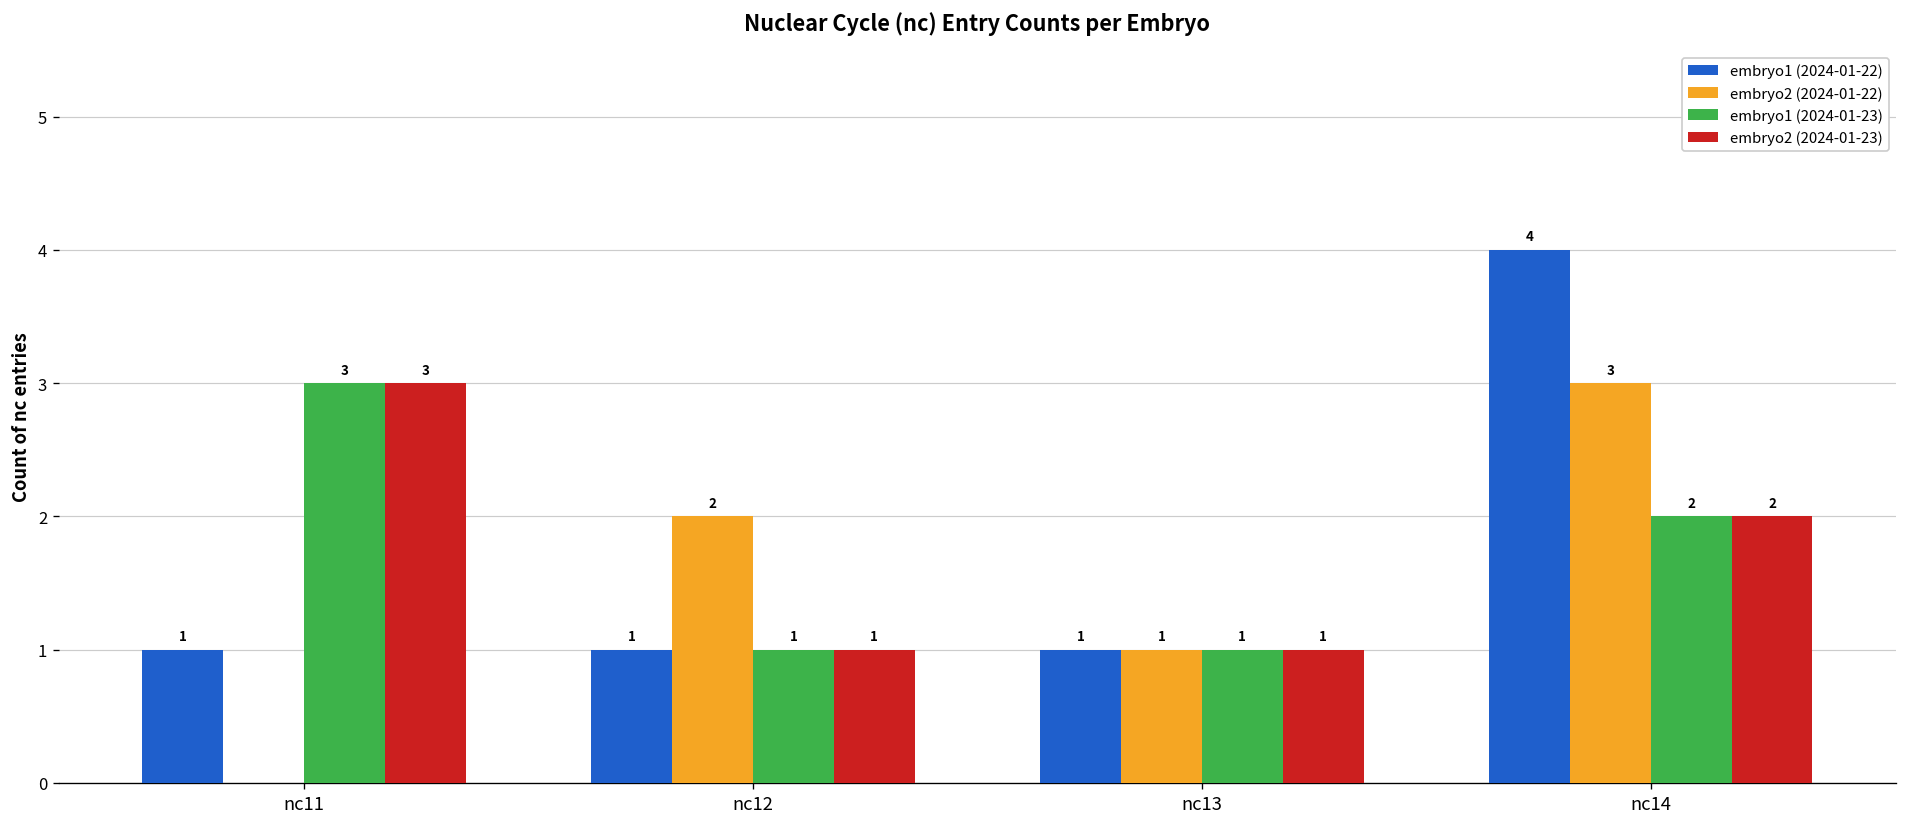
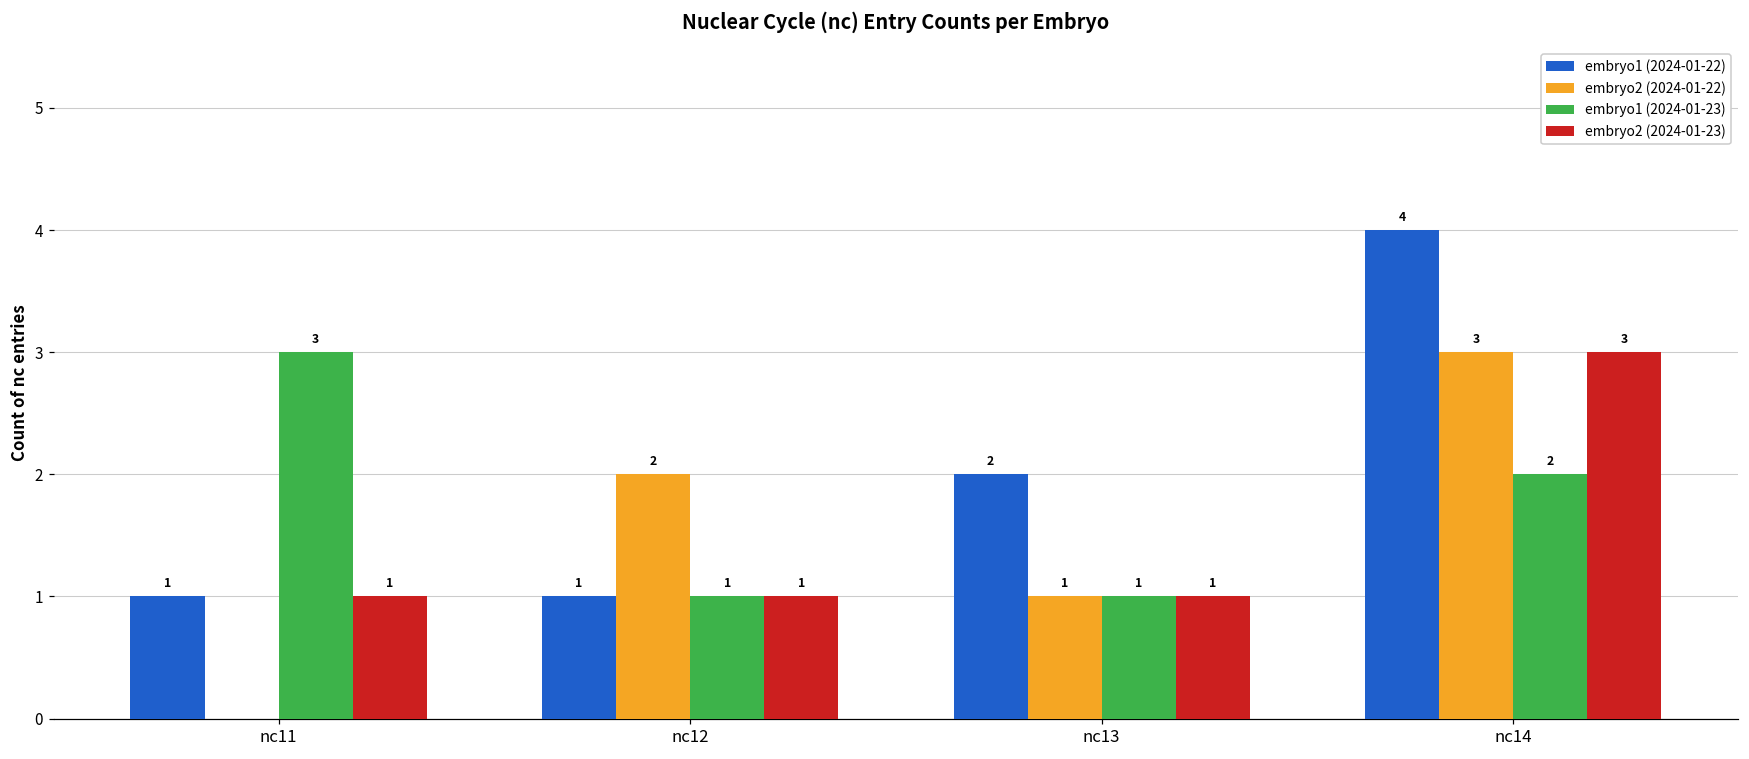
embryo2 (2024-01-23), nc11: 3 -> 1
embryo1 (2024-01-22), nc13: 1 -> 2
embryo2 (2024-01-23), nc14: 2 -> 3
